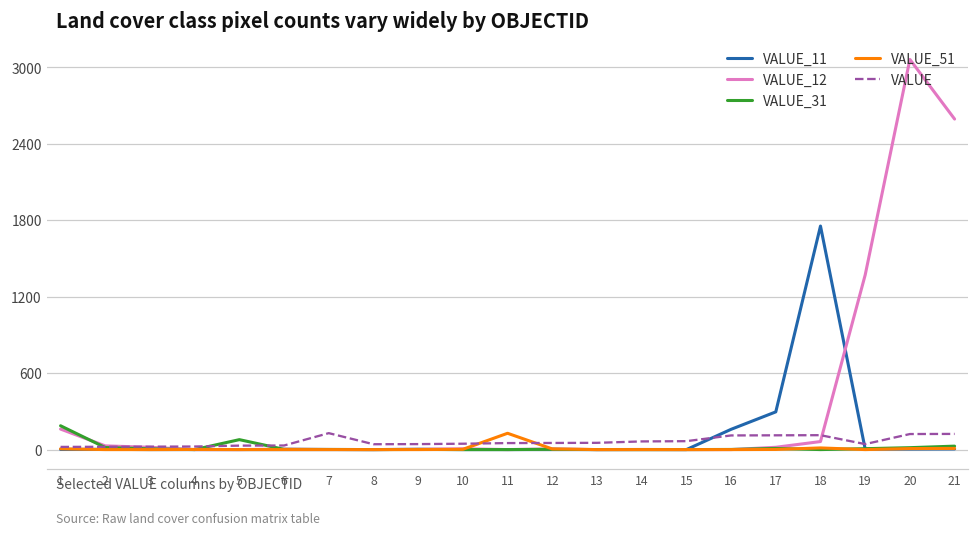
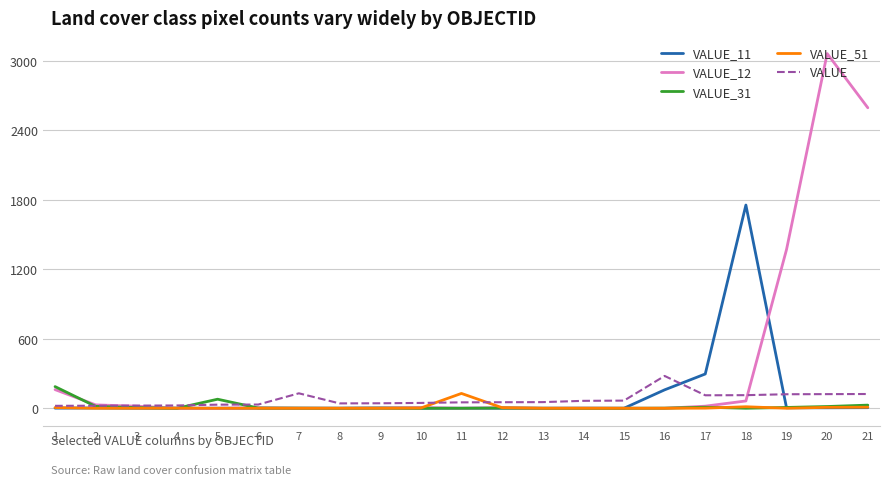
VALUE, 16: 110 -> 280
VALUE, 19: 40 -> 120
